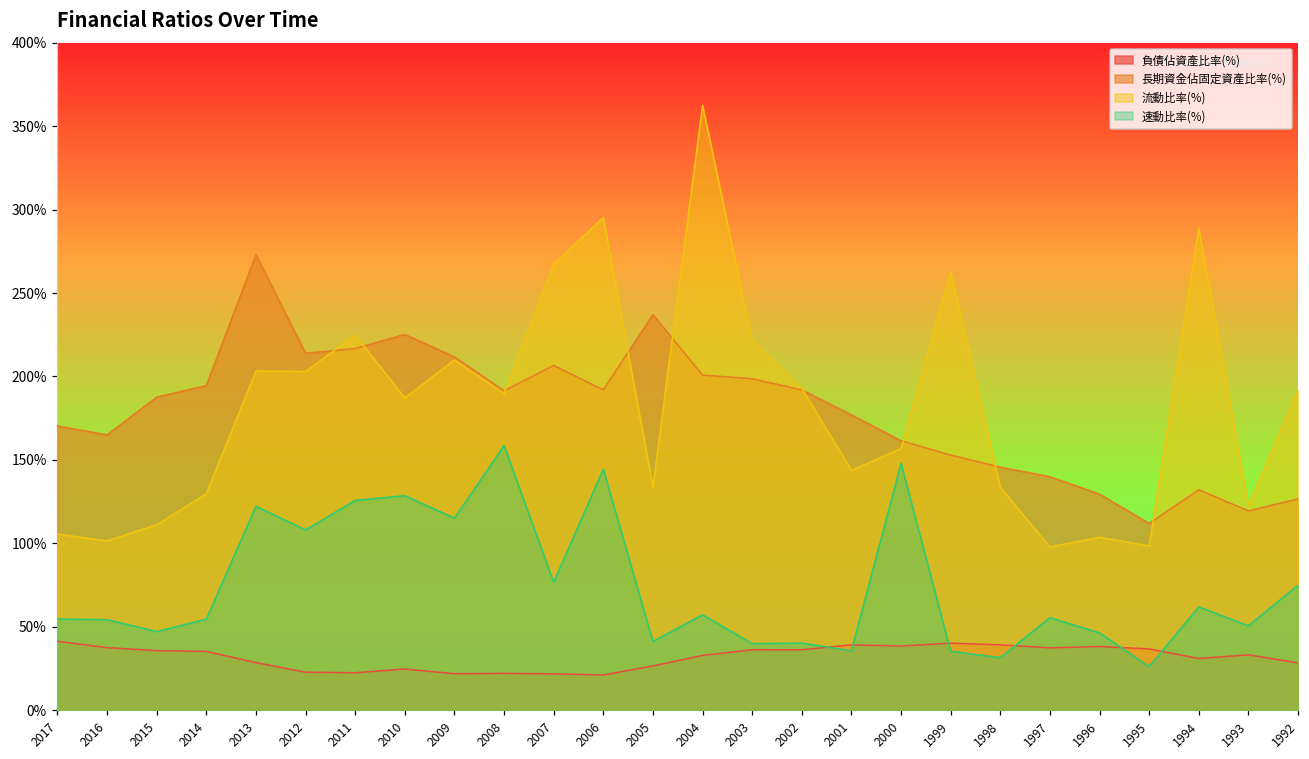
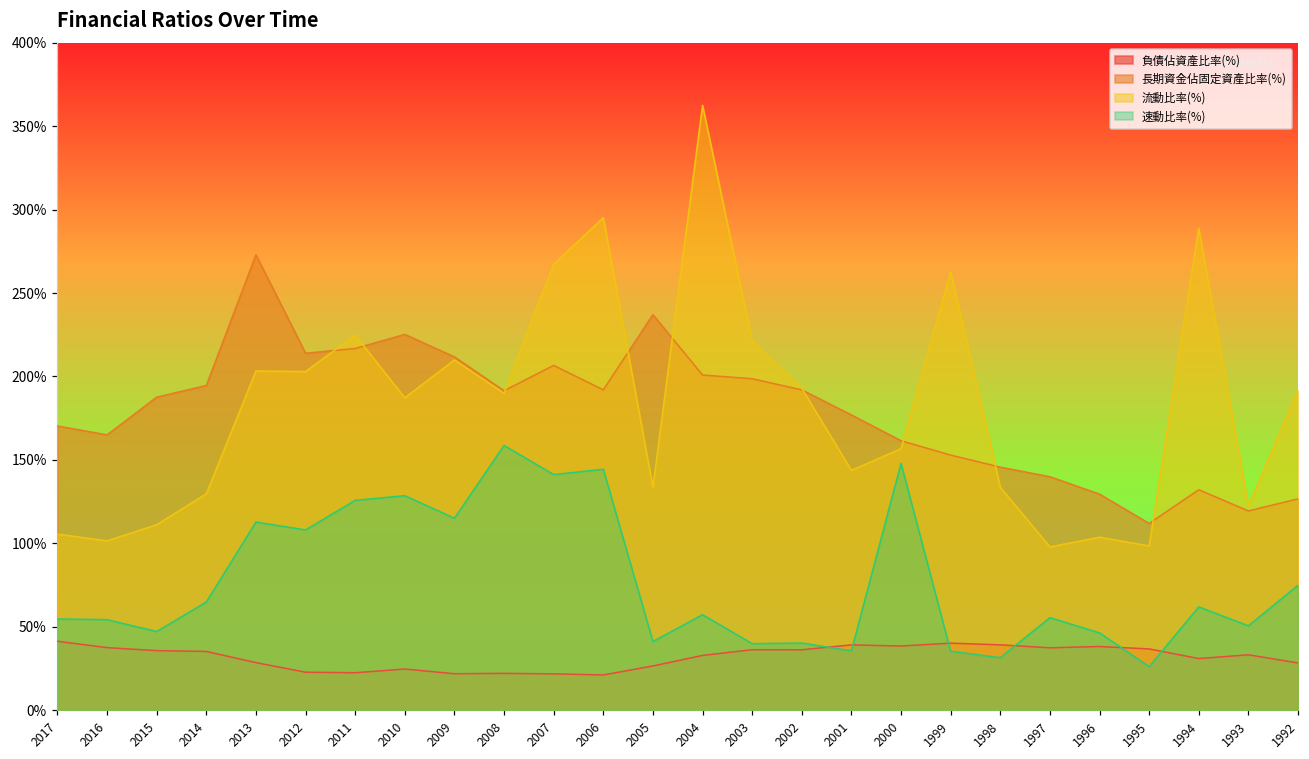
速動比率(%), 2014: 55% -> 65%
速動比率(%), 2013: 122% -> 113%
速動比率(%), 2007: 77% -> 141%
